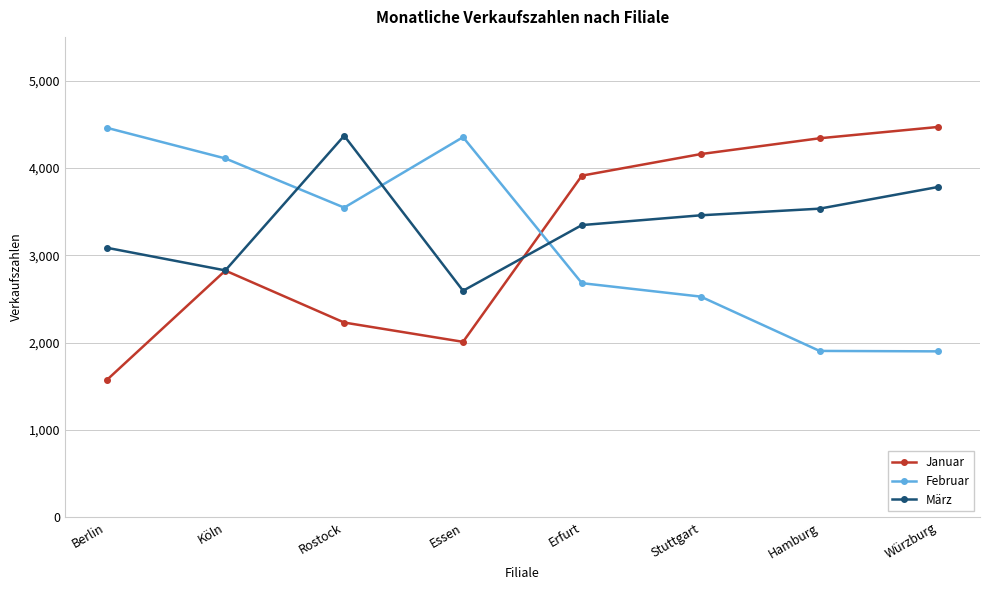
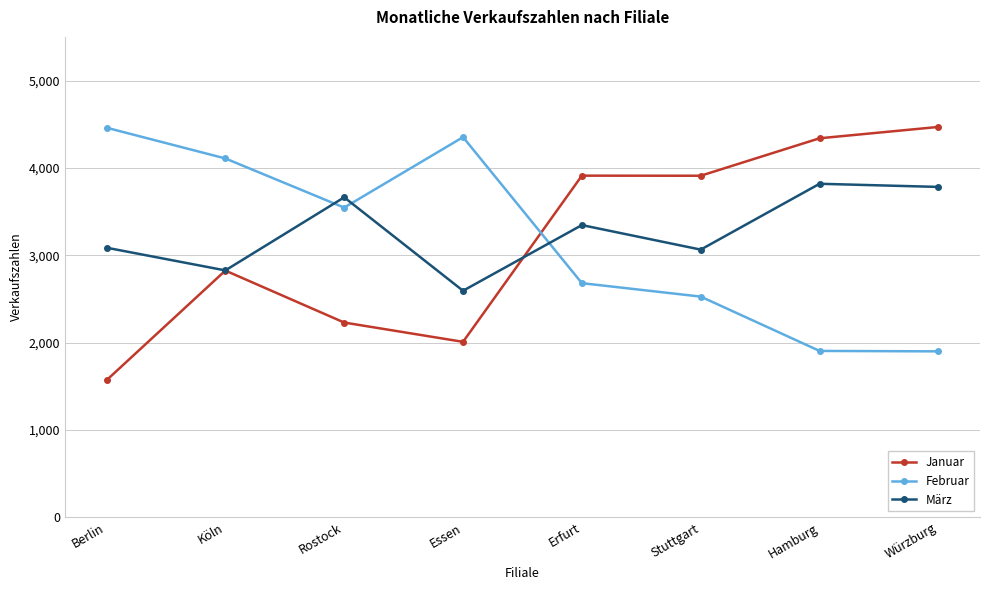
März, Rostock: 4,400 -> 3,700
Januar, Stuttgart: 4,200 -> 3,900
März, Stuttgart: 3,500 -> 3,100
März, Hamburg: 3,500 -> 3,800
